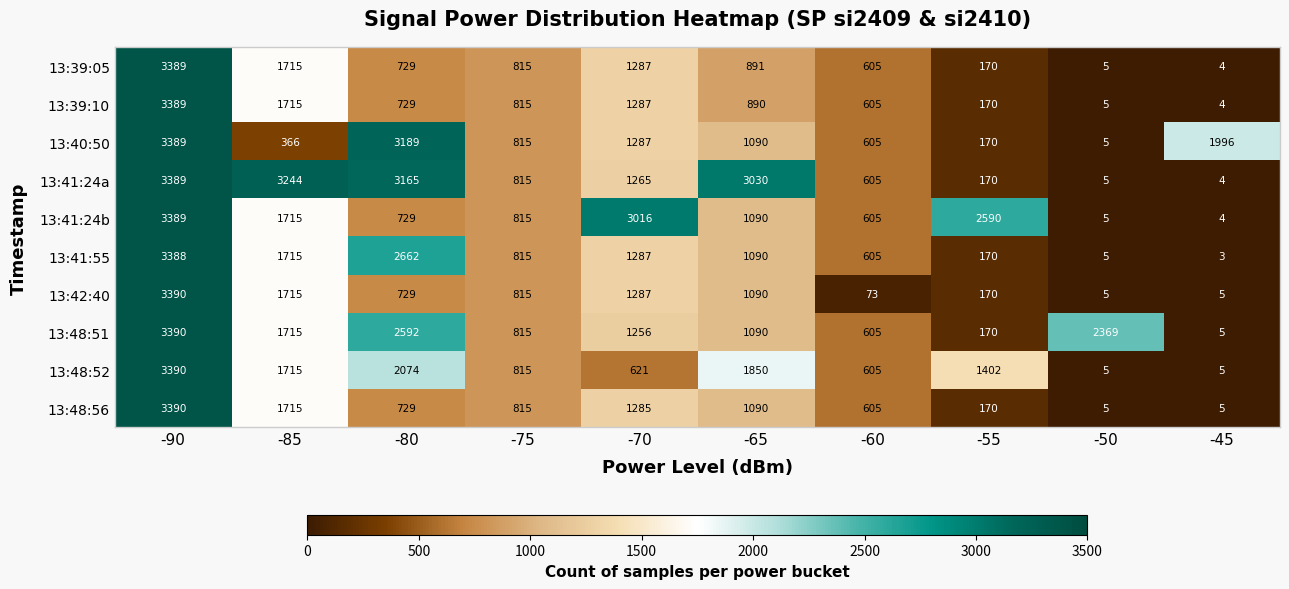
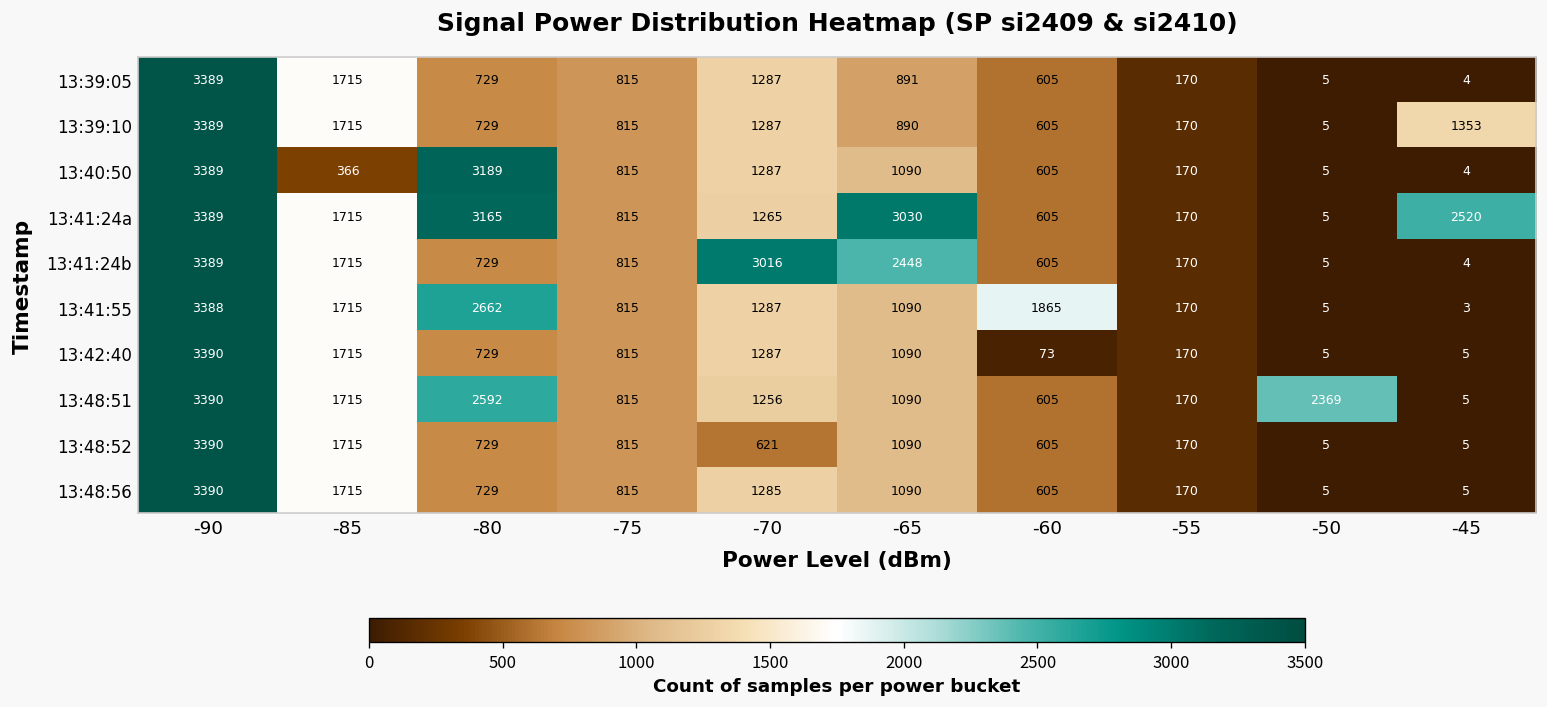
13:39:10, -45: 4 -> 1353
13:40:50, -45: 1996 -> 4
13:41:24a, -85: 3244 -> 1715
13:41:24a, -45: 4 -> 2520
13:41:24b, -65: 1090 -> 2448
13:41:24b, -55: 2590 -> 170
13:41:55, -60: 605 -> 1865
13:48:52, -80: 2074 -> 729
13:48:52, -65: 1850 -> 1090
13:48:52, -55: 1402 -> 170
